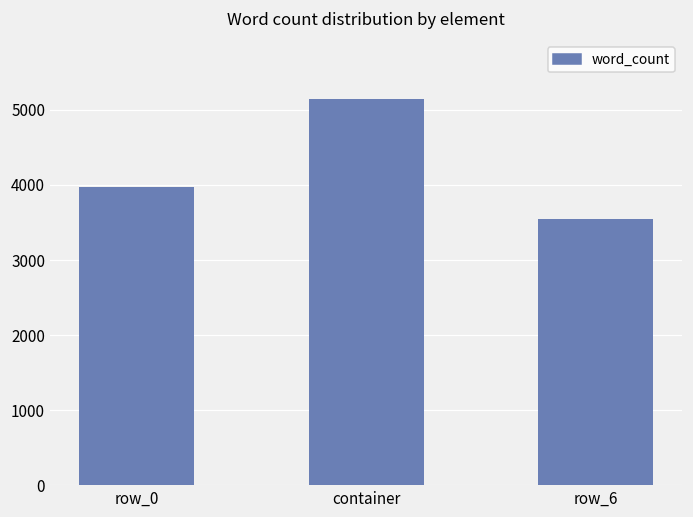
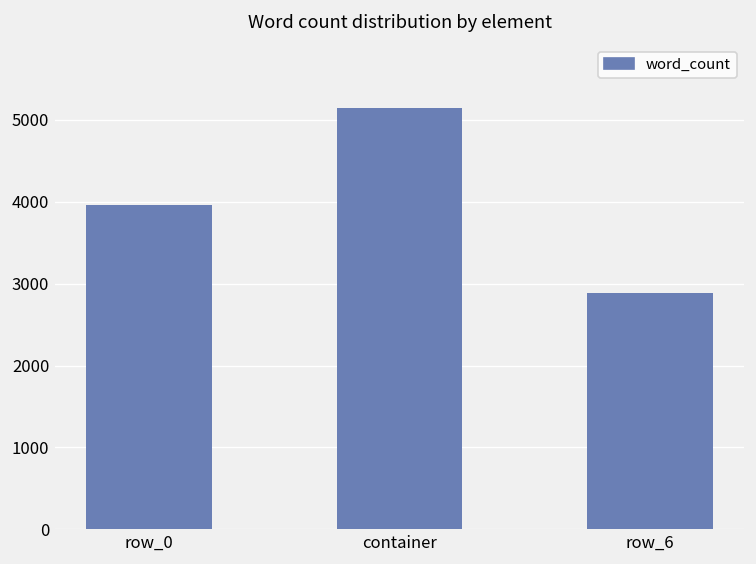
row_6: 3500 -> 2900
